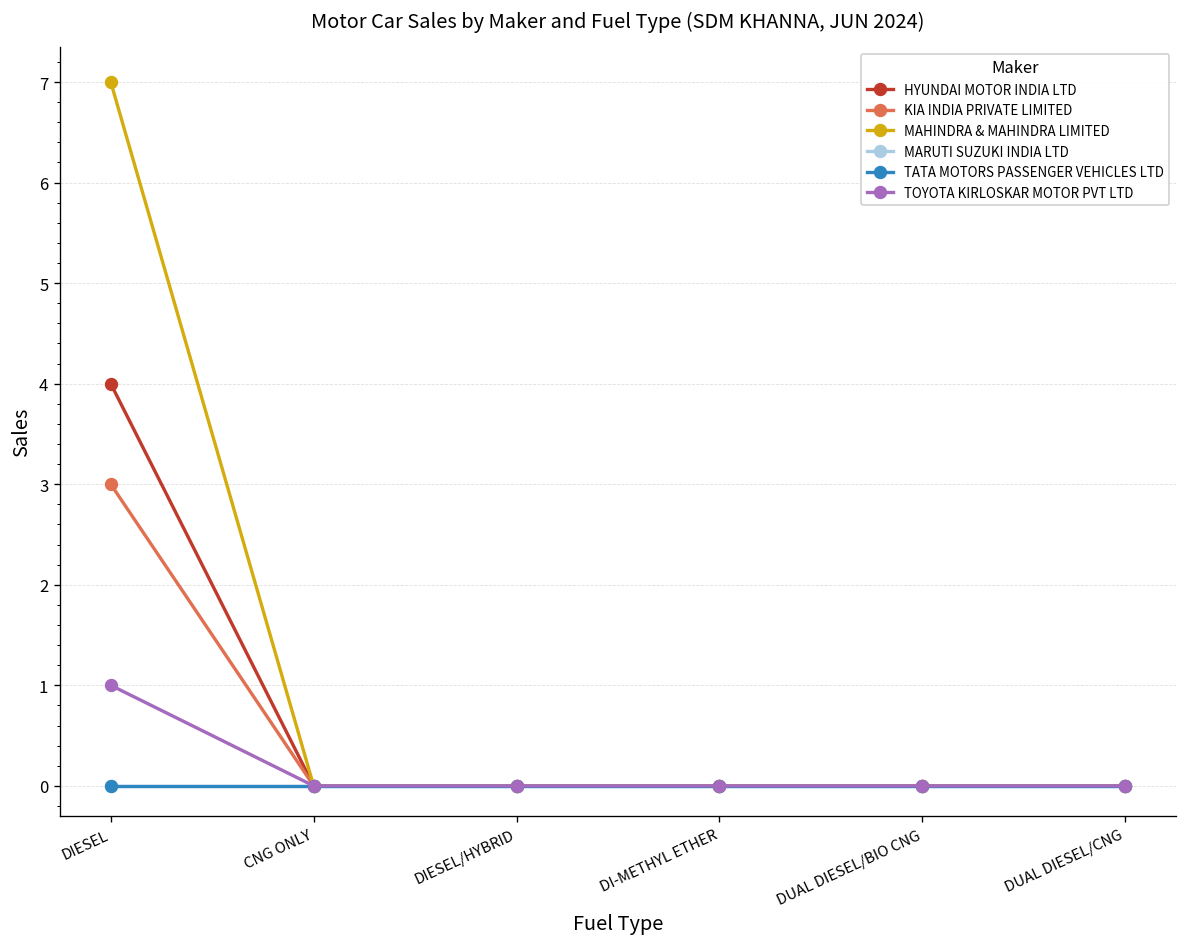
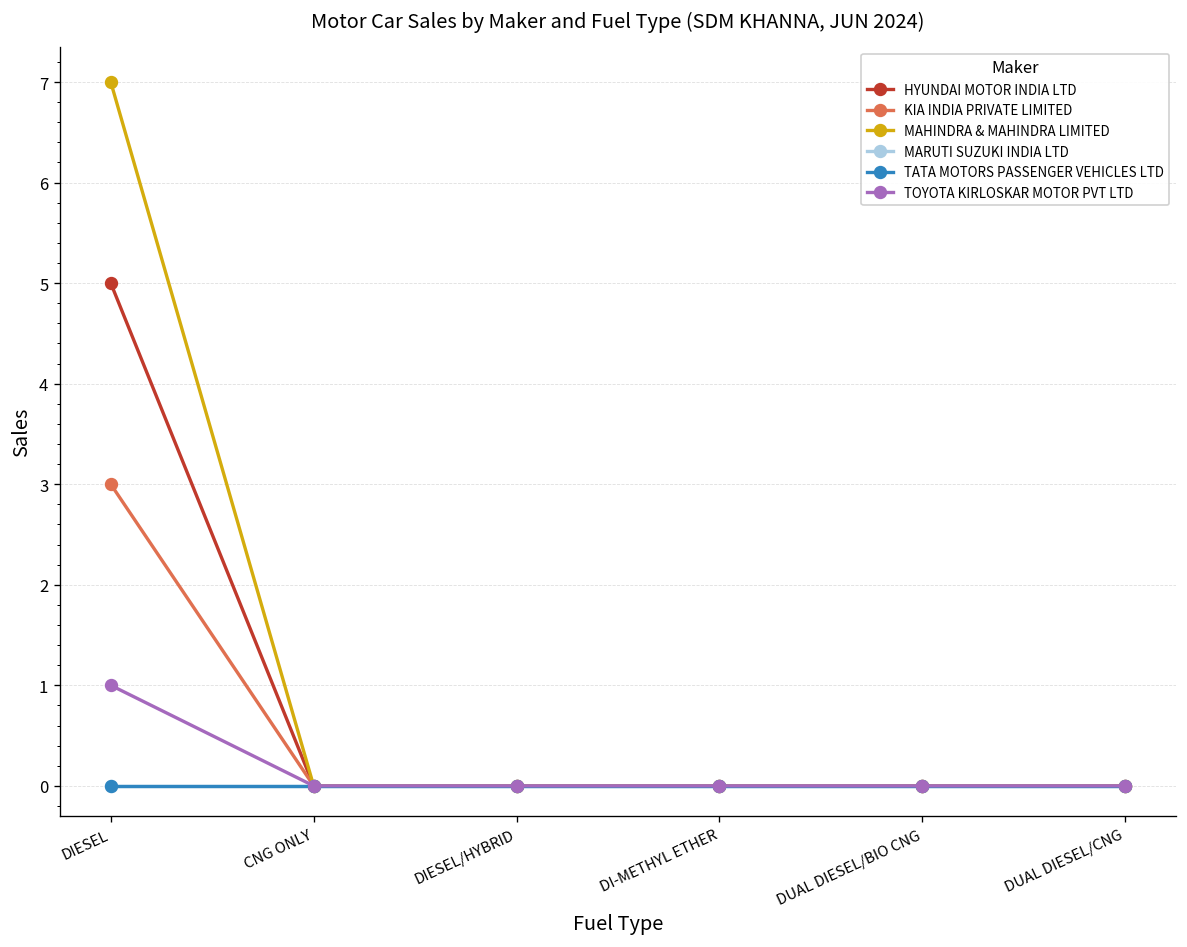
HYUNDAI MOTOR INDIA LTD, DIESEL: 4 -> 5
